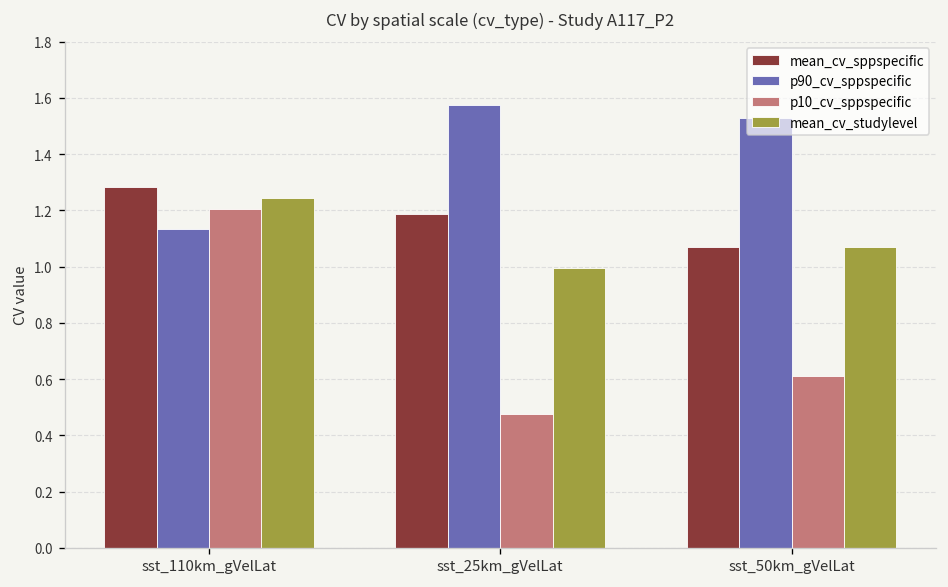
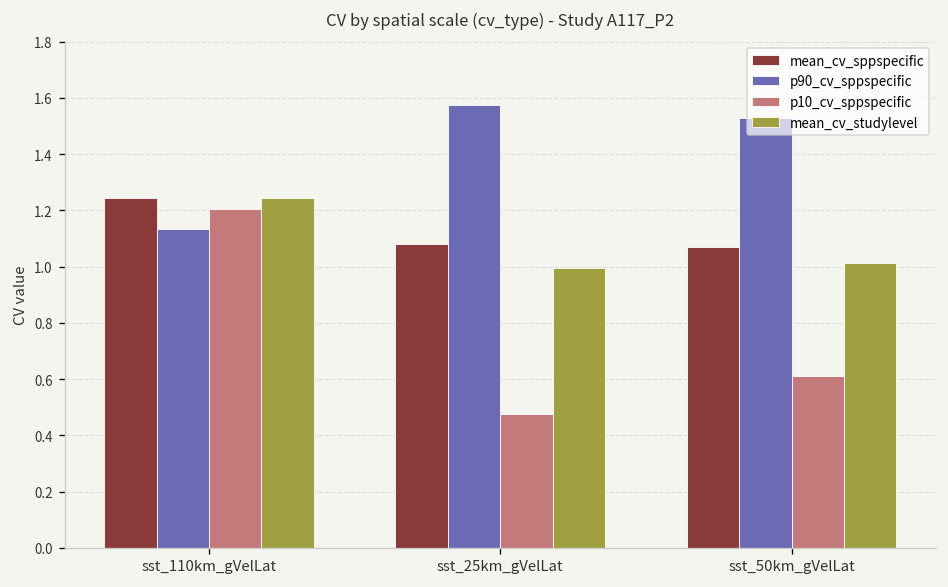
mean_cv_sppspecific, sst_110km_gVelLat: 1.28 -> 1.25
mean_cv_sppspecific, sst_25km_gVelLat: 1.19 -> 1.08
mean_cv_studylevel, sst_50km_gVelLat: 1.07 -> 1.01
